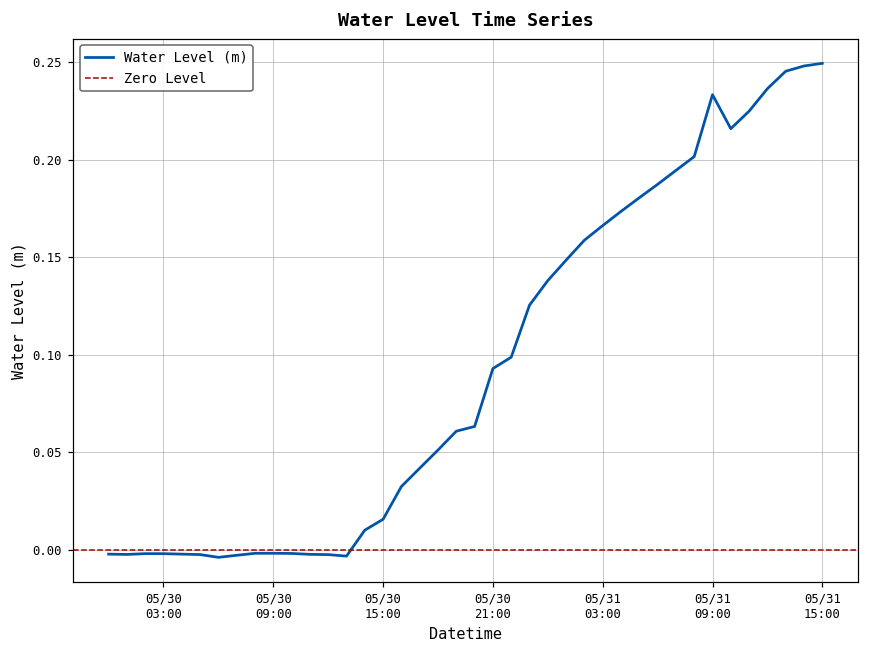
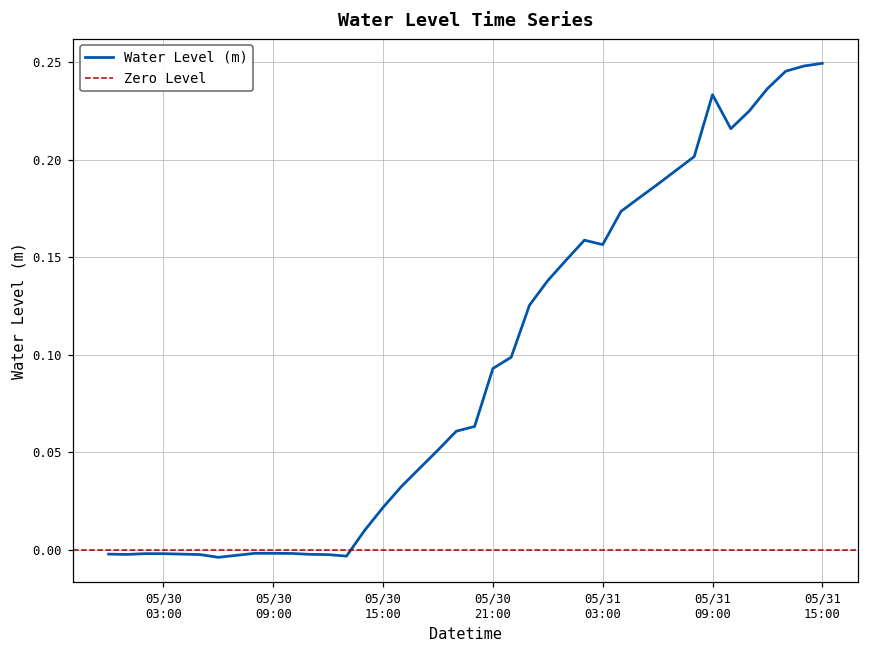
05/30 15:00: 0.016 -> 0.022
05/31 03:00: 0.166 -> 0.156
